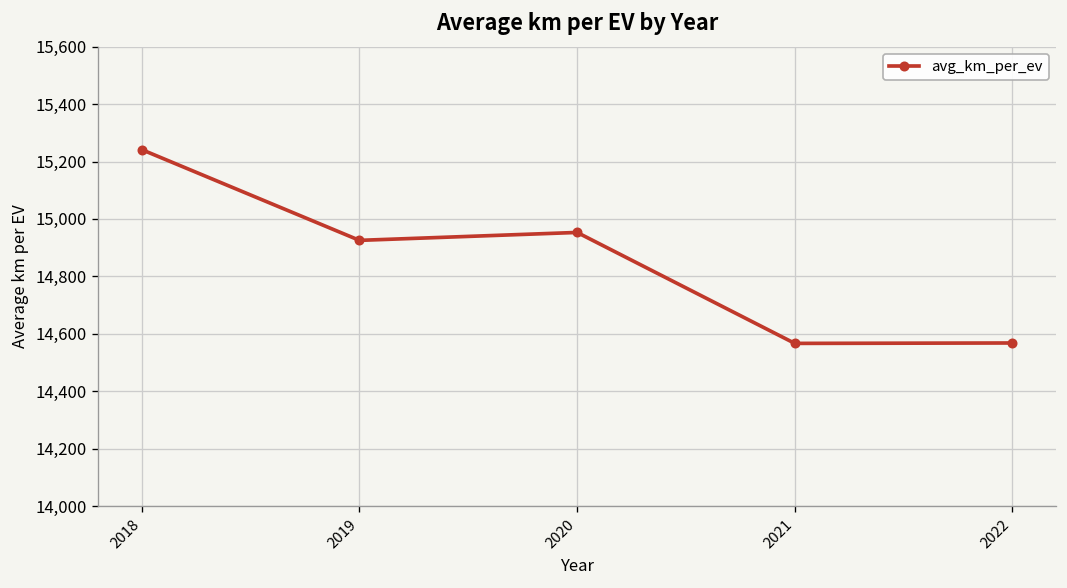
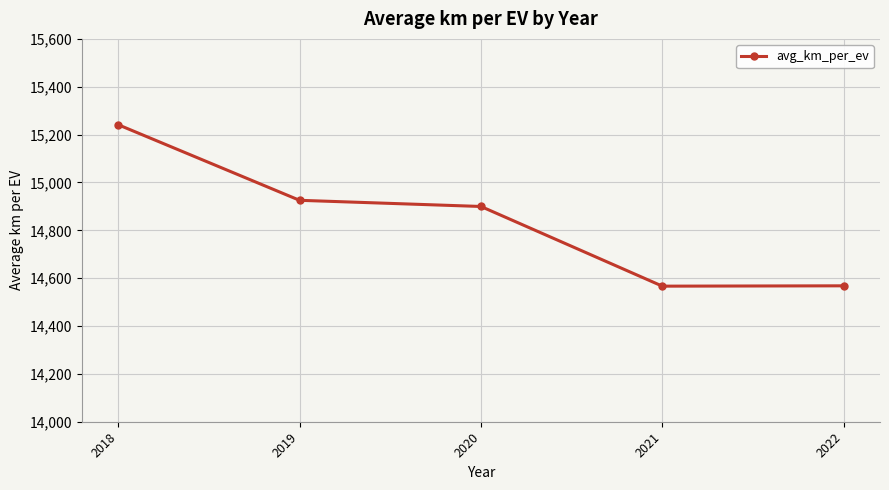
2020: 14,950 -> 14,900
